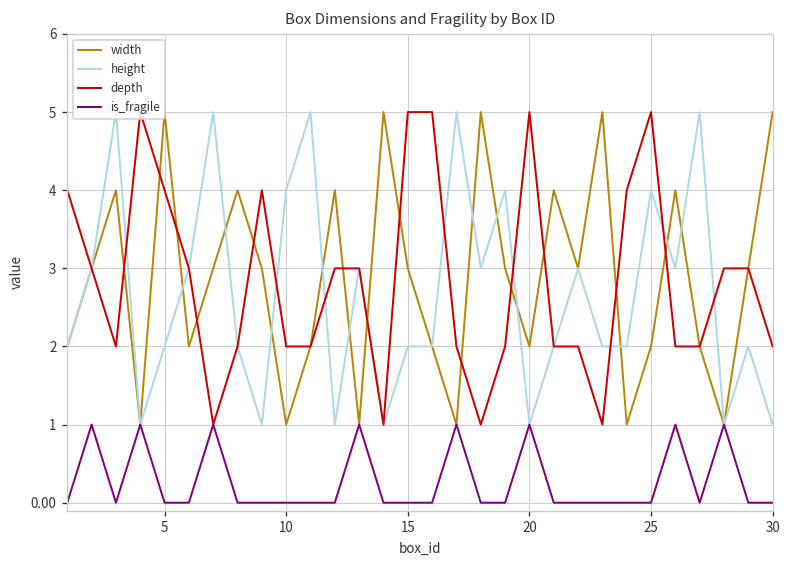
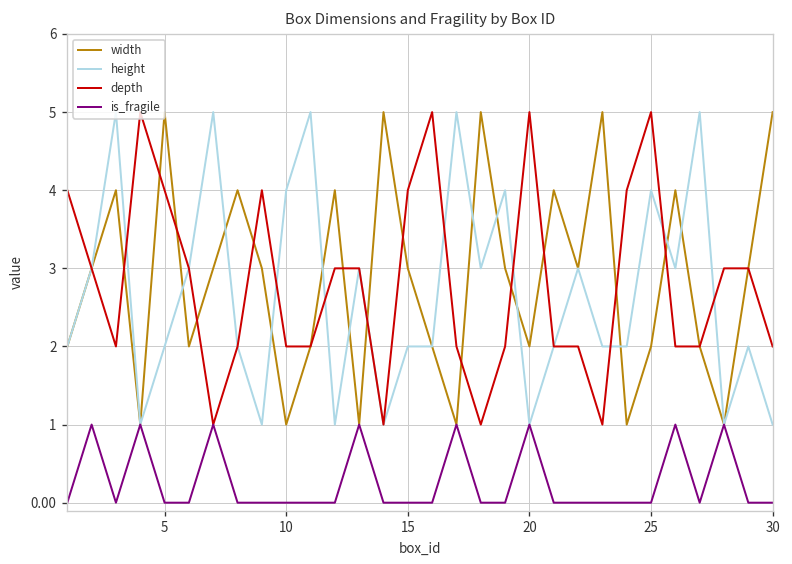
depth, 15: 5 -> 4
